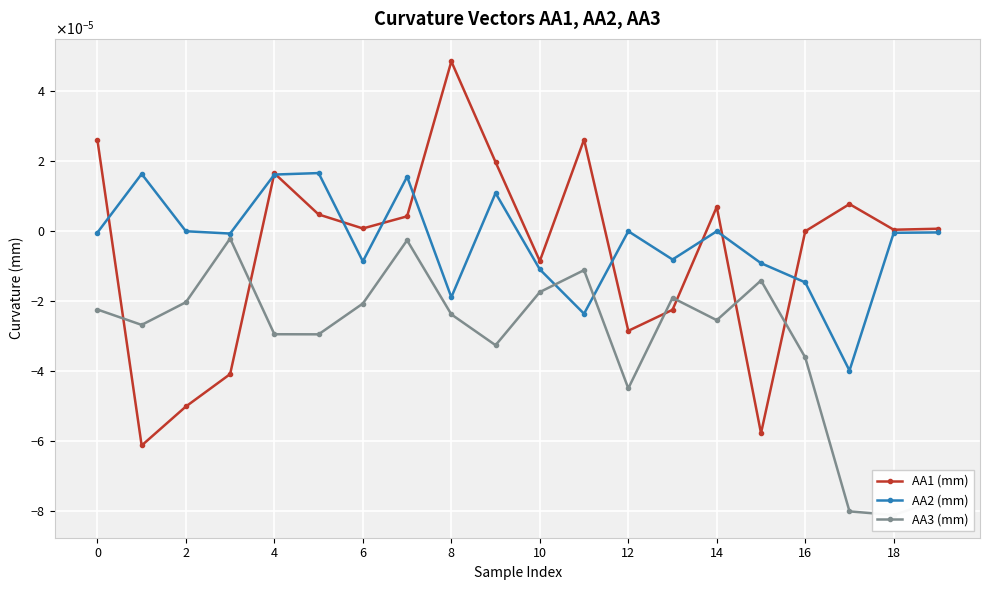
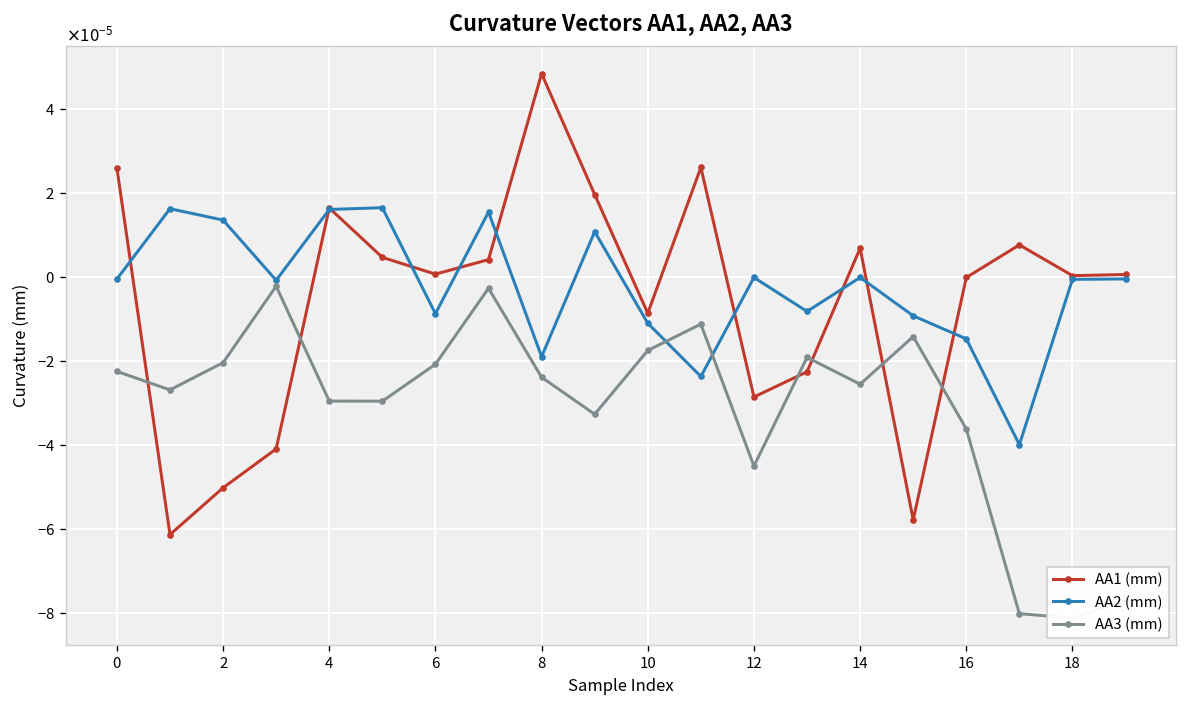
AA2 (mm), 2: 0.00000 -> 0.00001
